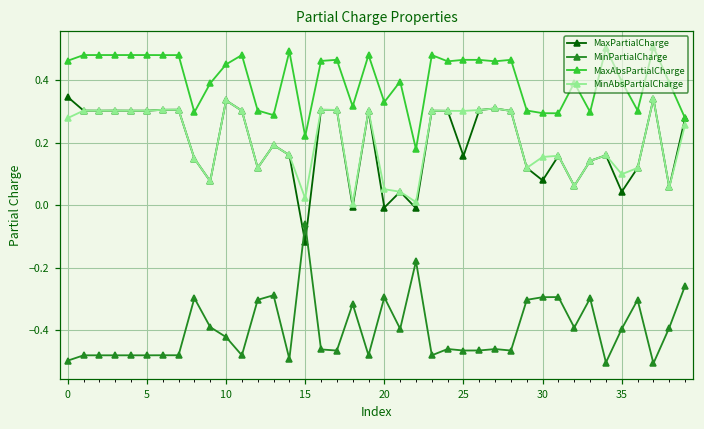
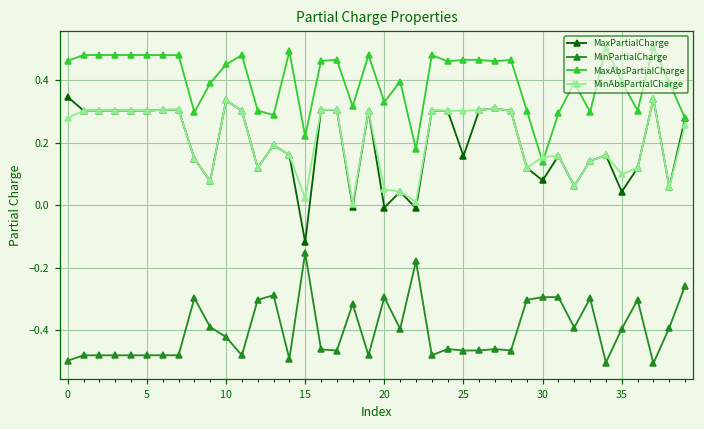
MinPartialCharge, 15: -0.06 -> -0.15
MaxAbsPartialCharge, 30: 0.29 -> 0.14
